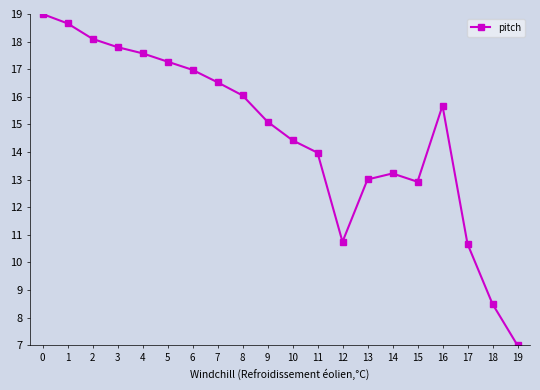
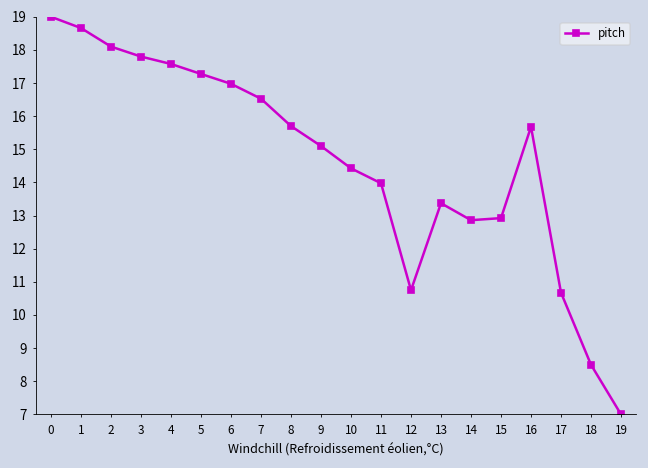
8: 16.1 -> 15.7
13: 13.0 -> 13.4
14: 13.2 -> 12.9
